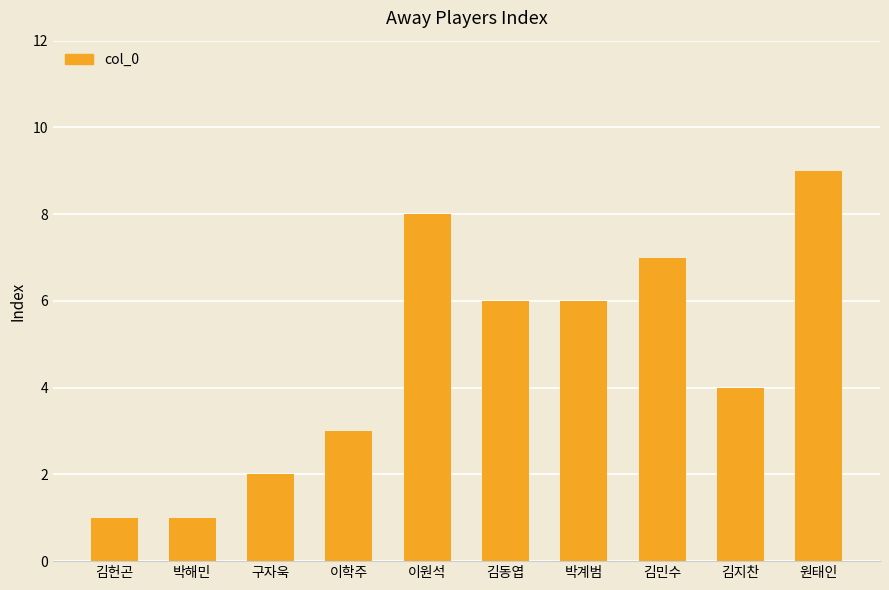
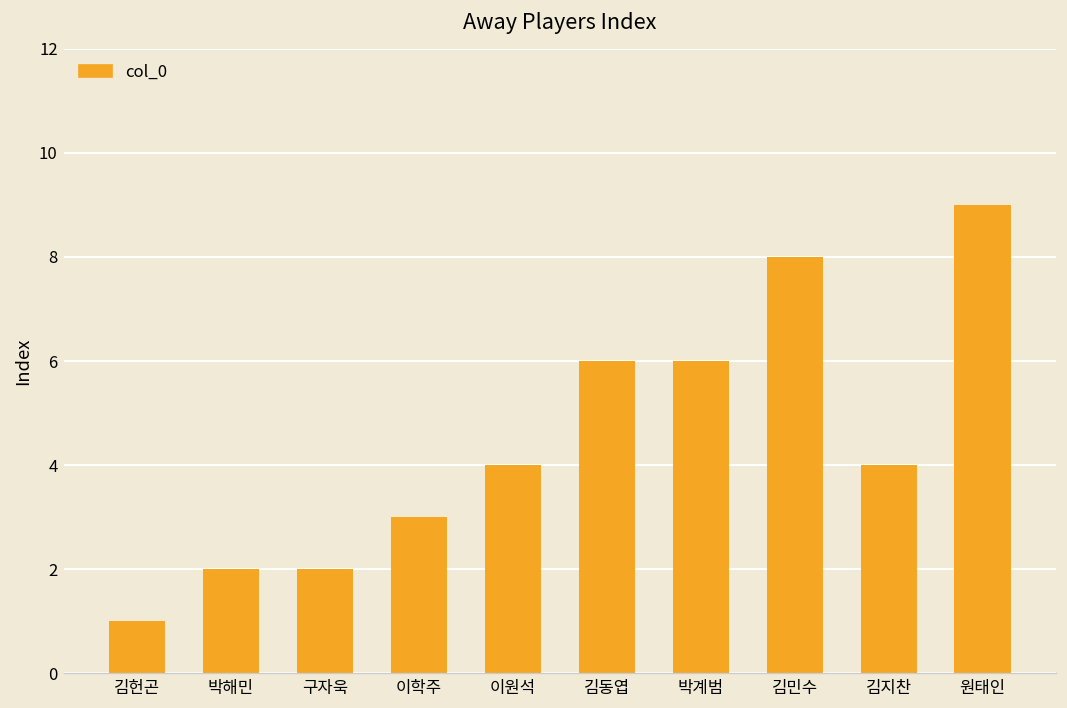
박해민: 1 -> 2
이원석: 8 -> 4
김민수: 7 -> 8
